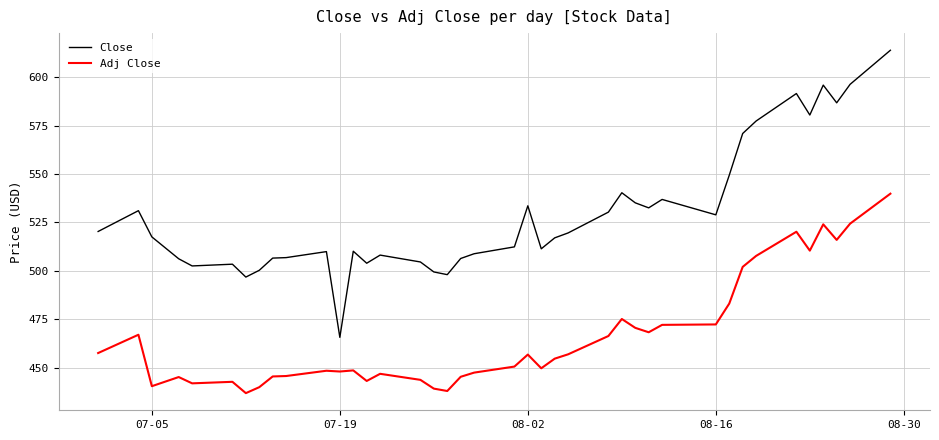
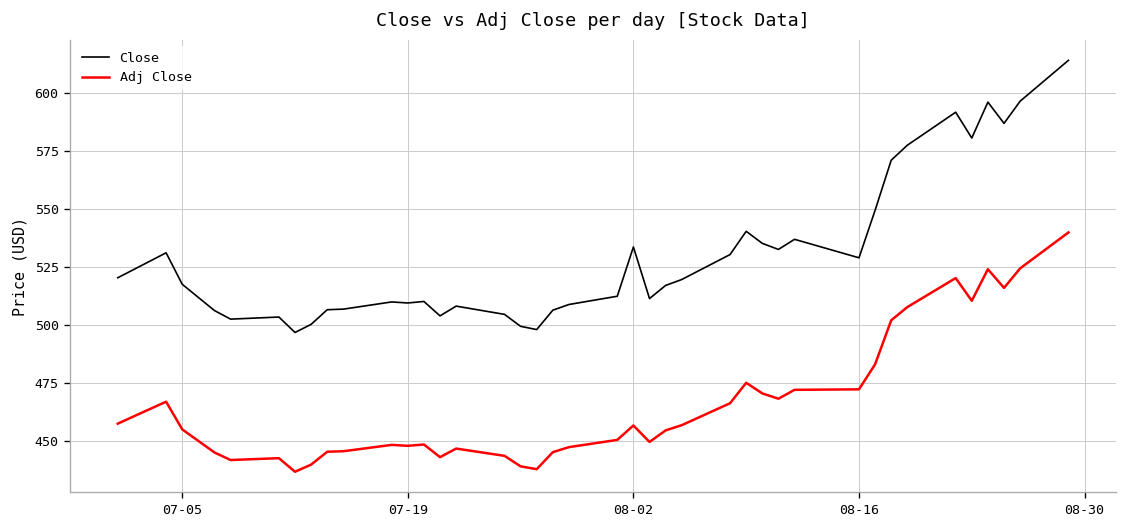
Adj Close, 07-05: 440 -> 455
Close, 07-19: 466 -> 509
